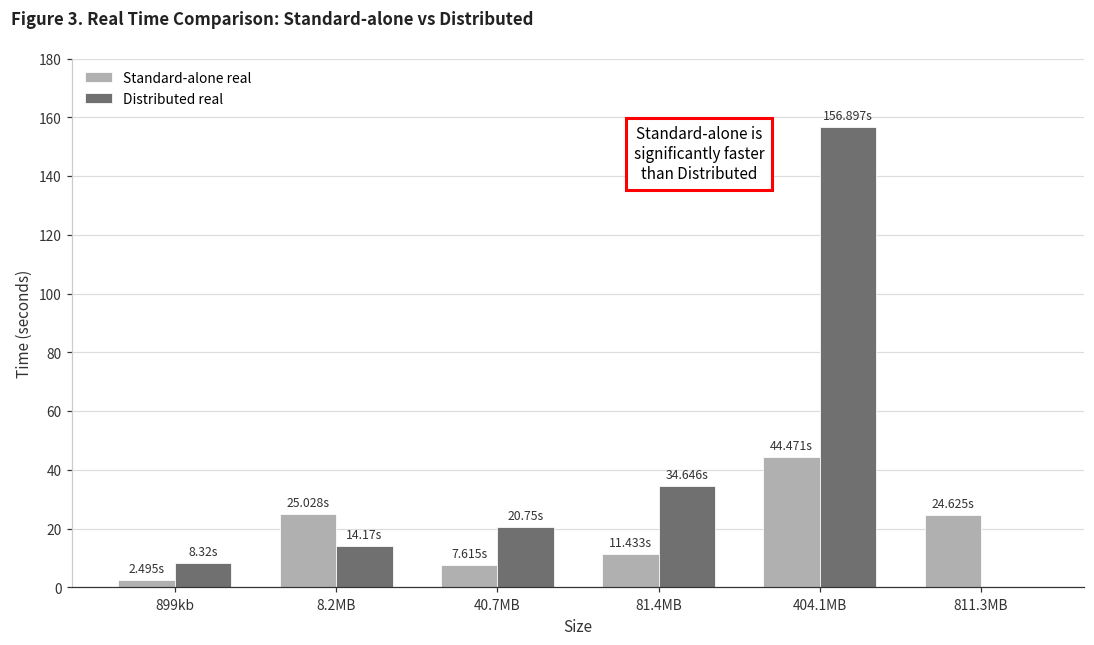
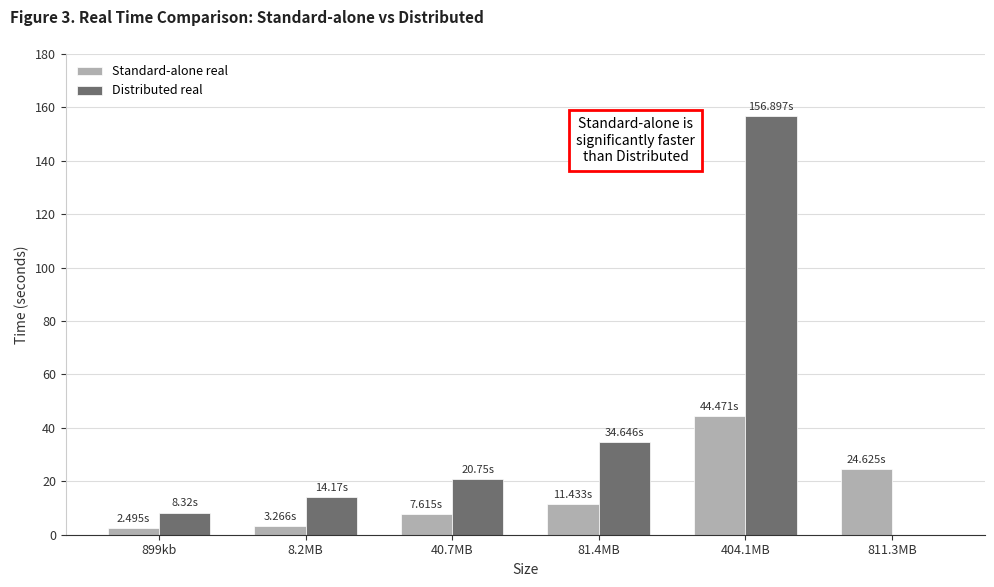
Standard-alone real, 8.2MB: 25.028s -> 3.266s
